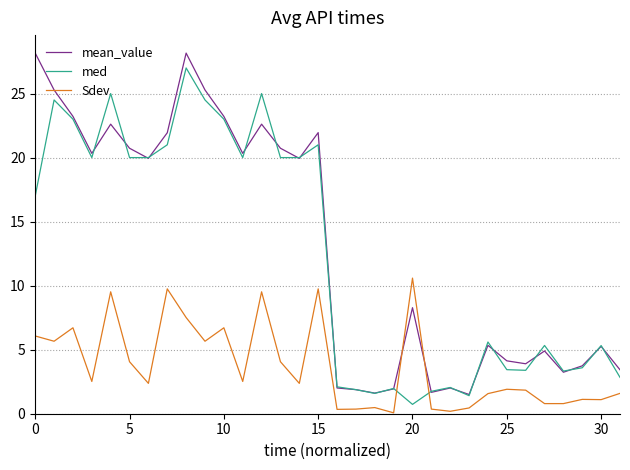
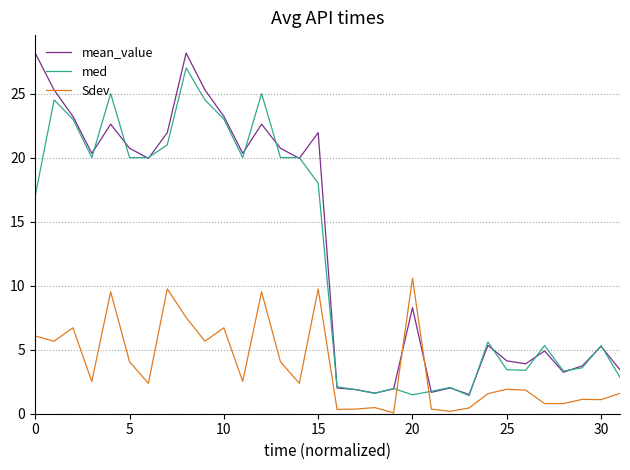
med, 15: 21 -> 18
med, 20: 0.7 -> 1.5
